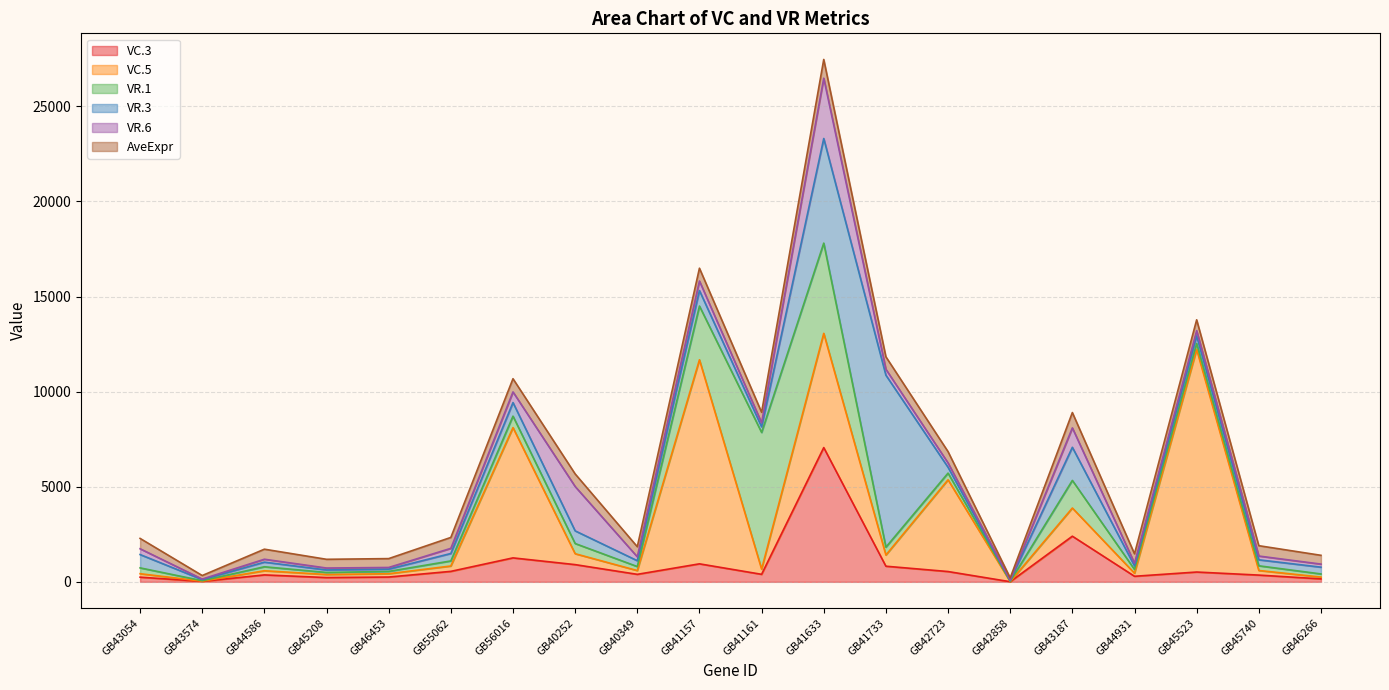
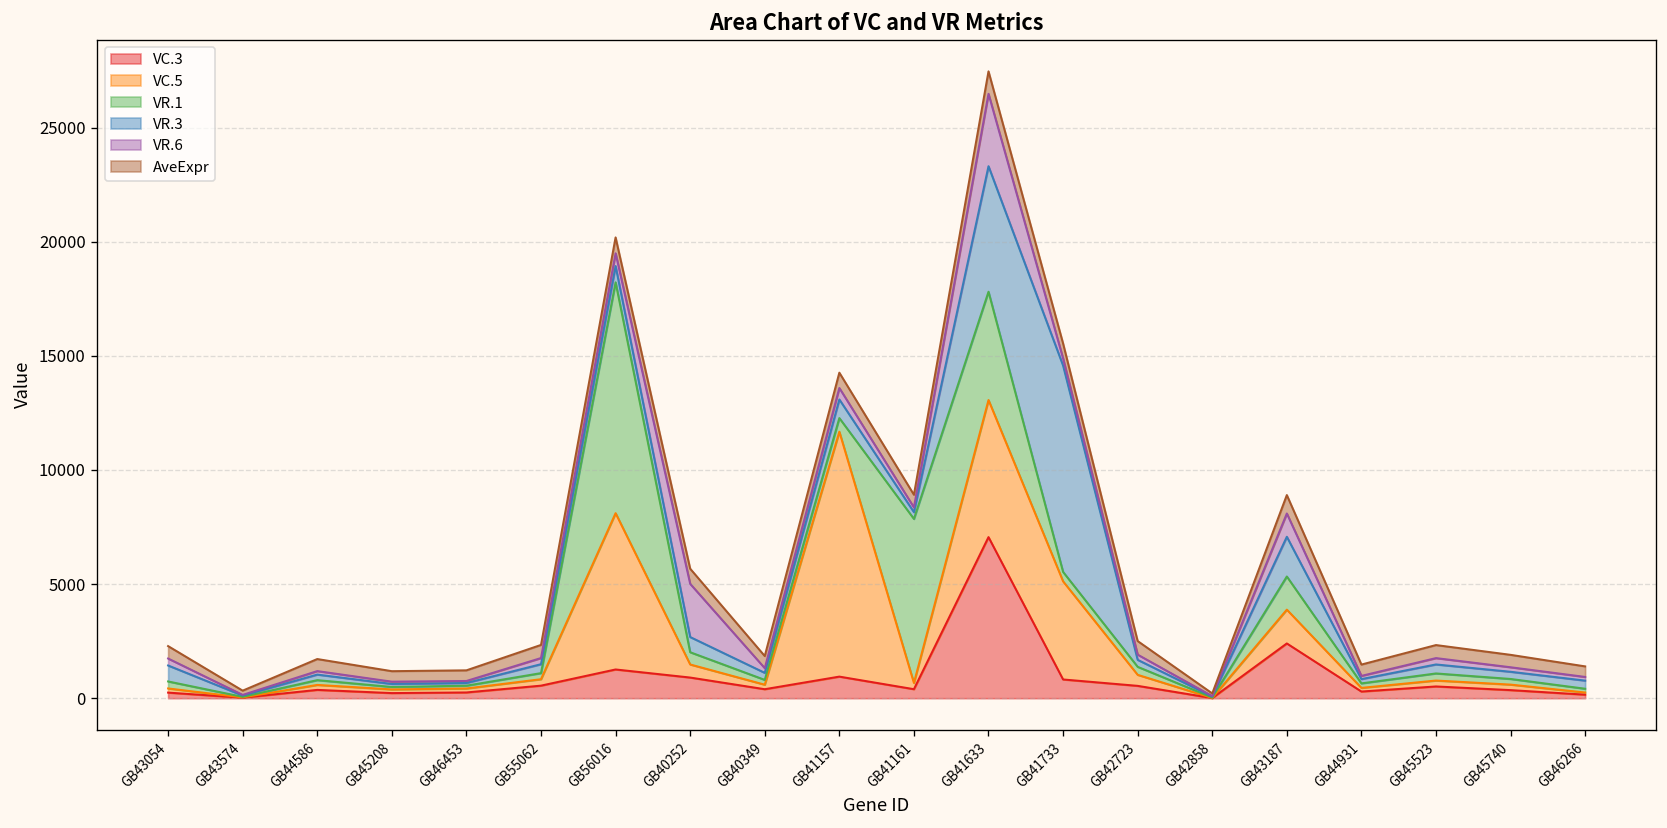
VR.1, GB56016: 600 -> 10100
VR.1, GB41157: 2800 -> 600
VC.5, GB41733: 600 -> 4300
VC.5, GB42723: 4800 -> 500
VC.5, GB45523: 11700 -> 300
